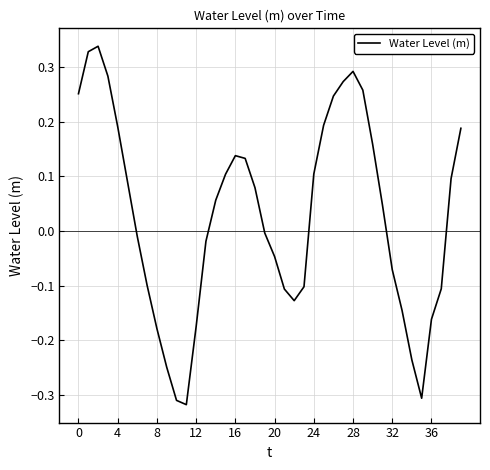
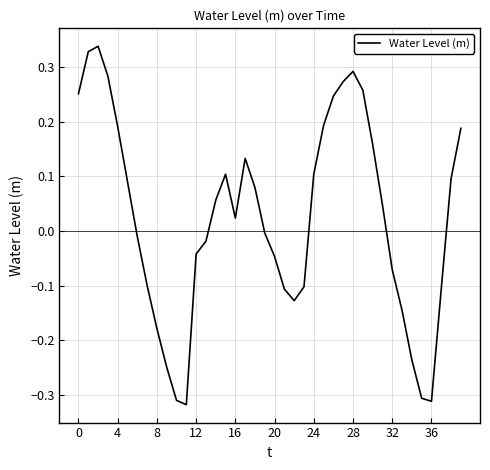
12: -0.18 -> -0.04
16: 0.14 -> 0.02
36: -0.16 -> -0.31
